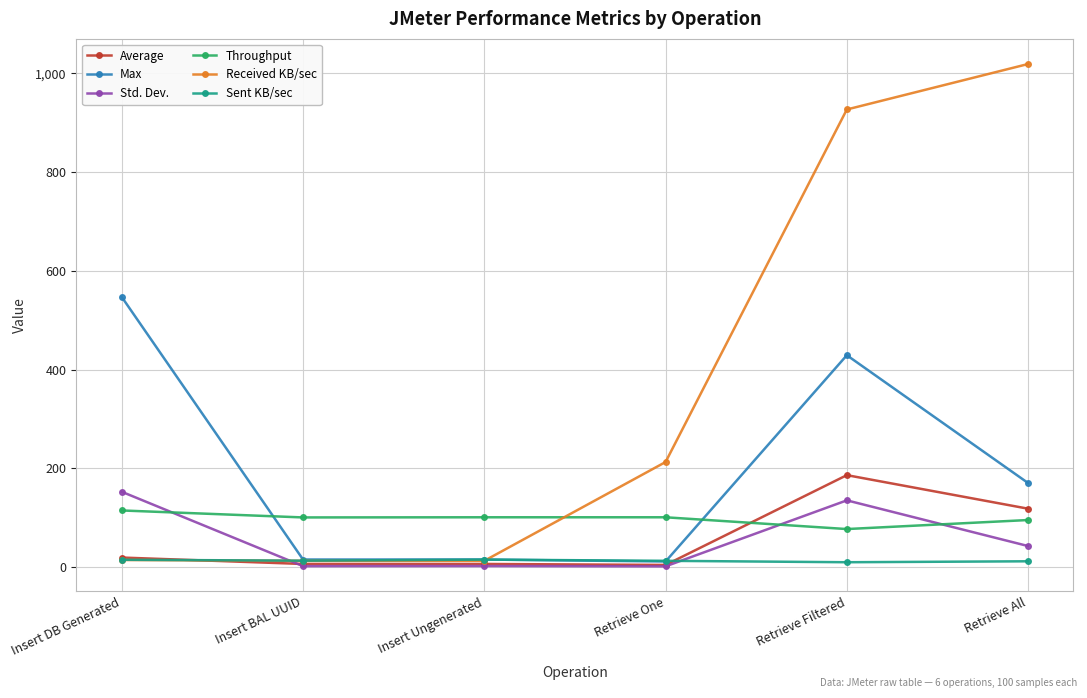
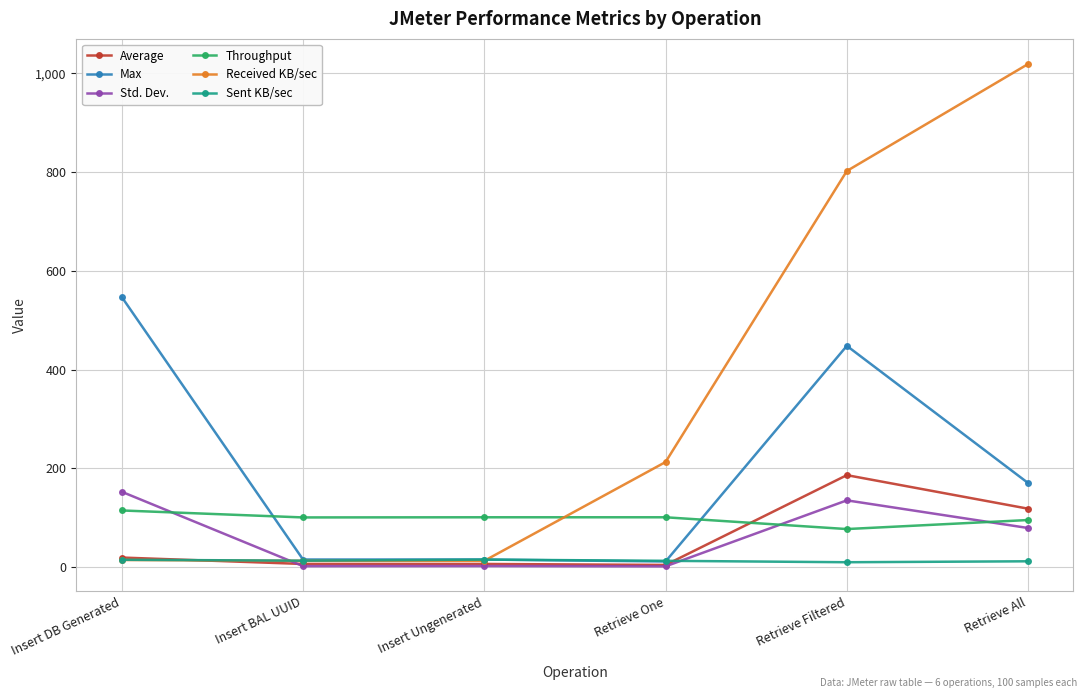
Max, Retrieve Filtered: 430 -> 450
Received KB/sec, Retrieve Filtered: 930 -> 800
Std. Dev., Retrieve All: 40 -> 80
